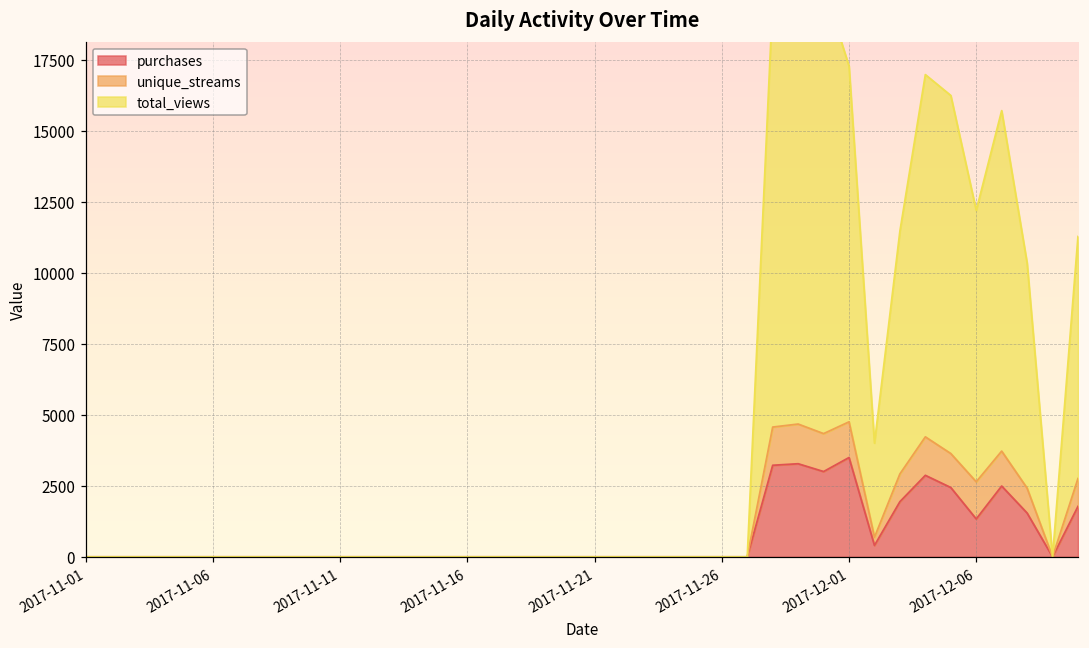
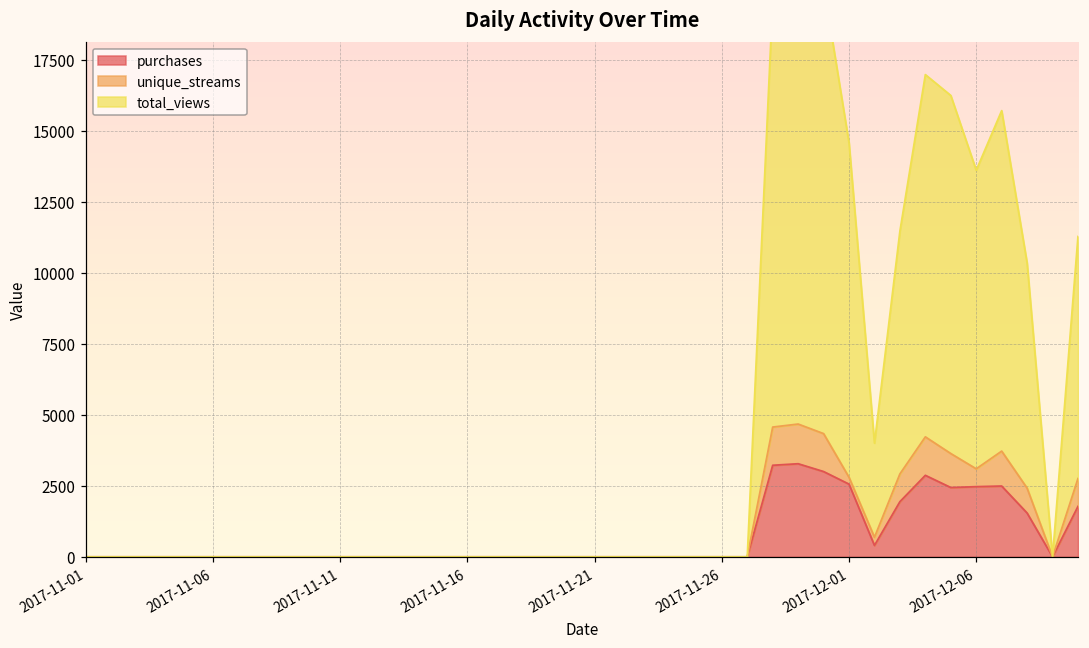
purchases, 2017-12-01: 3500 -> 2600
unique_streams, 2017-12-01: 1300 -> 200
total_views, 2017-12-01: 12500 -> 11800
purchases, 2017-12-06: 1300 -> 2500
unique_streams, 2017-12-06: 1300 -> 600
total_views, 2017-12-06: 9600 -> 10500
